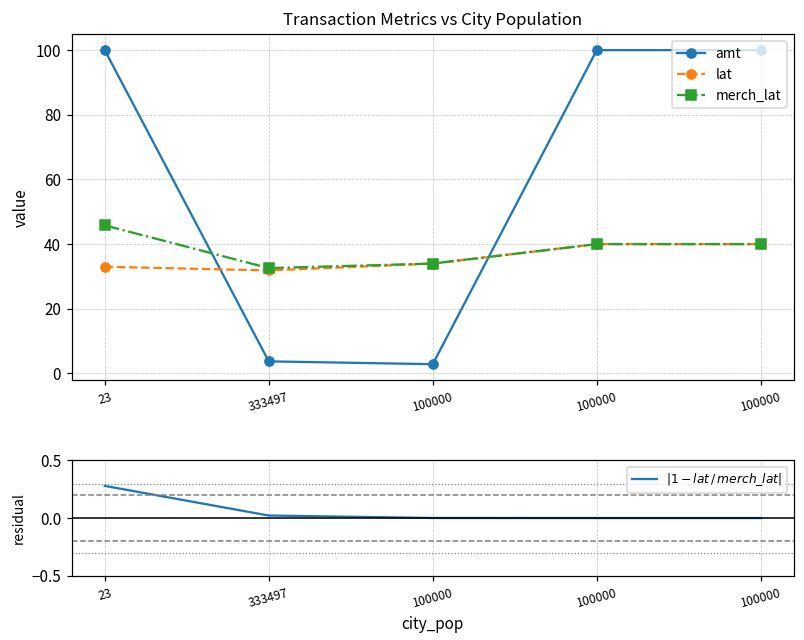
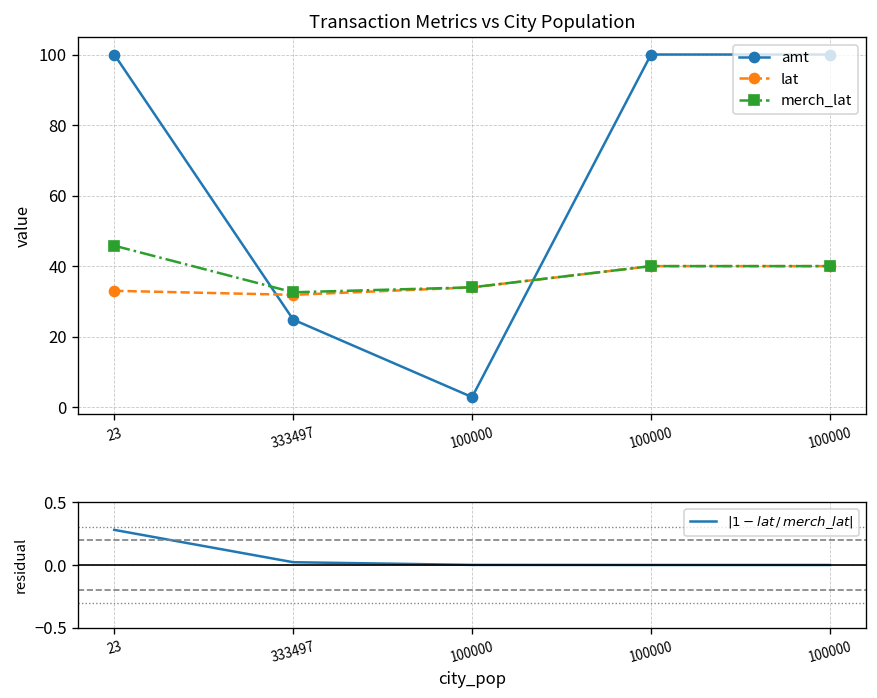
Transaction Metrics vs City Population, amt, 333497: 4 -> 25
